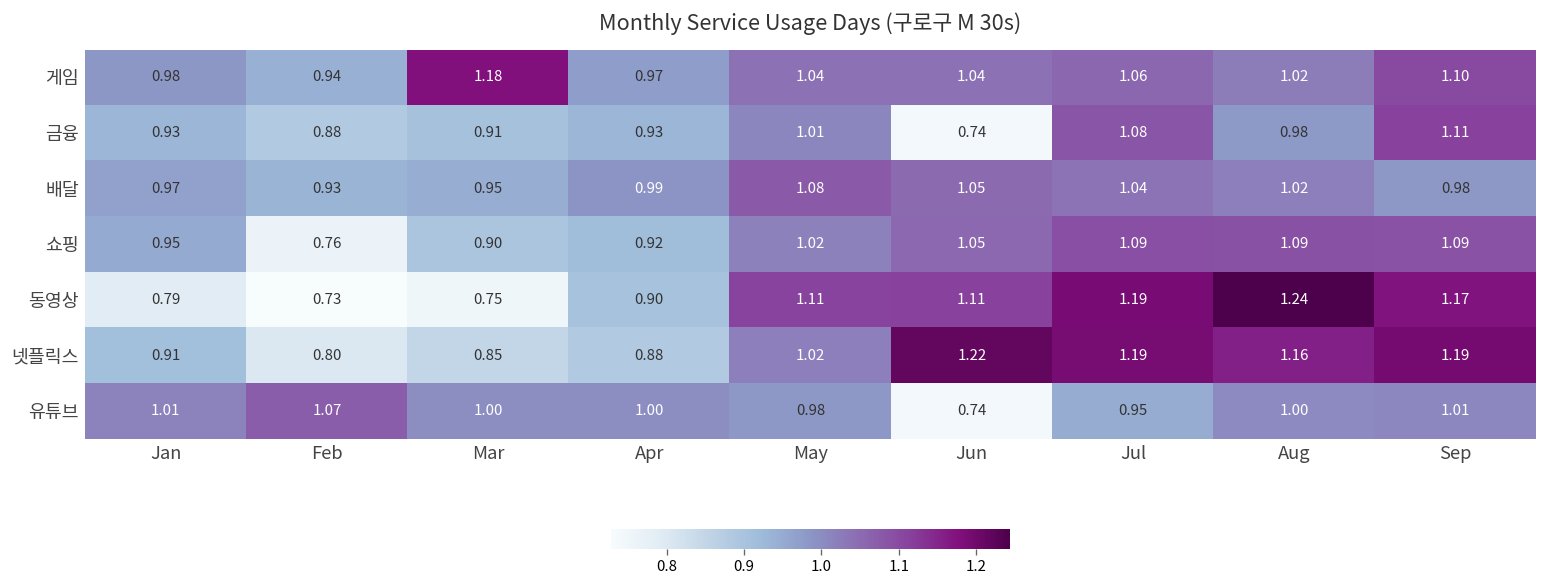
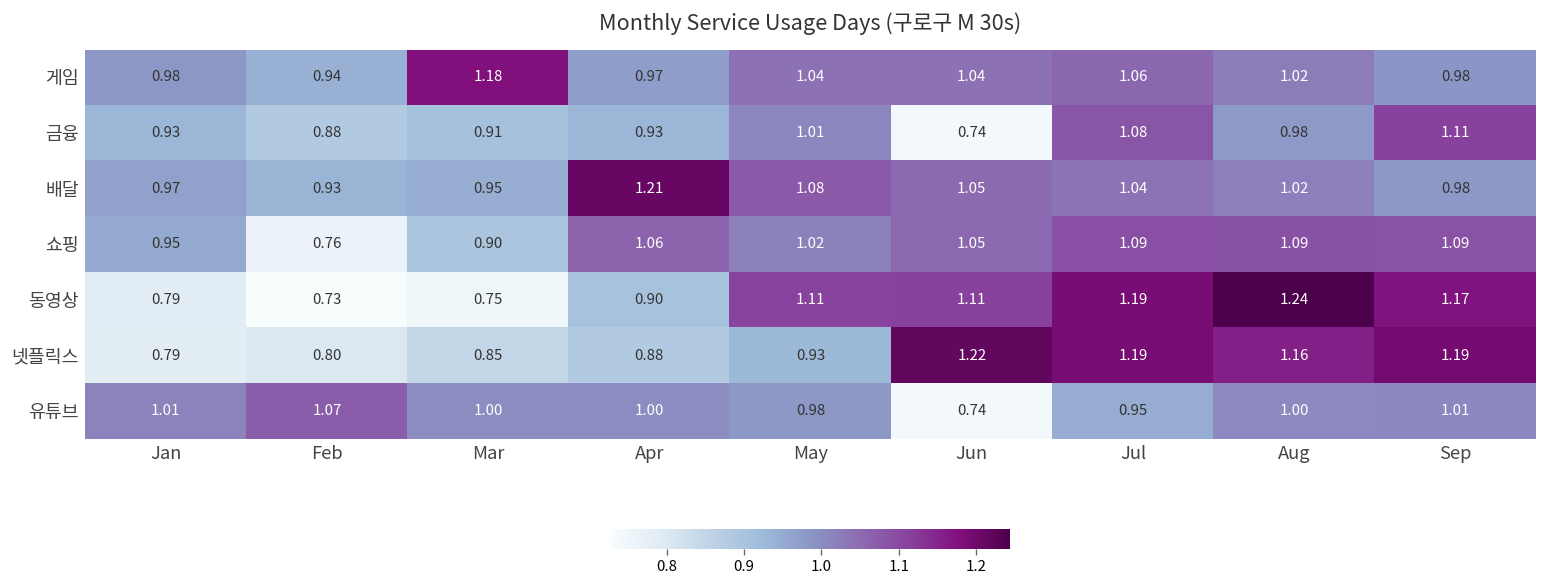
게임, Sep: 1.10 -> 0.98
배달, Apr: 0.99 -> 1.21
쇼핑, Apr: 0.92 -> 1.06
넷플릭스, Jan: 0.91 -> 0.79
넷플릭스, May: 1.02 -> 0.93
